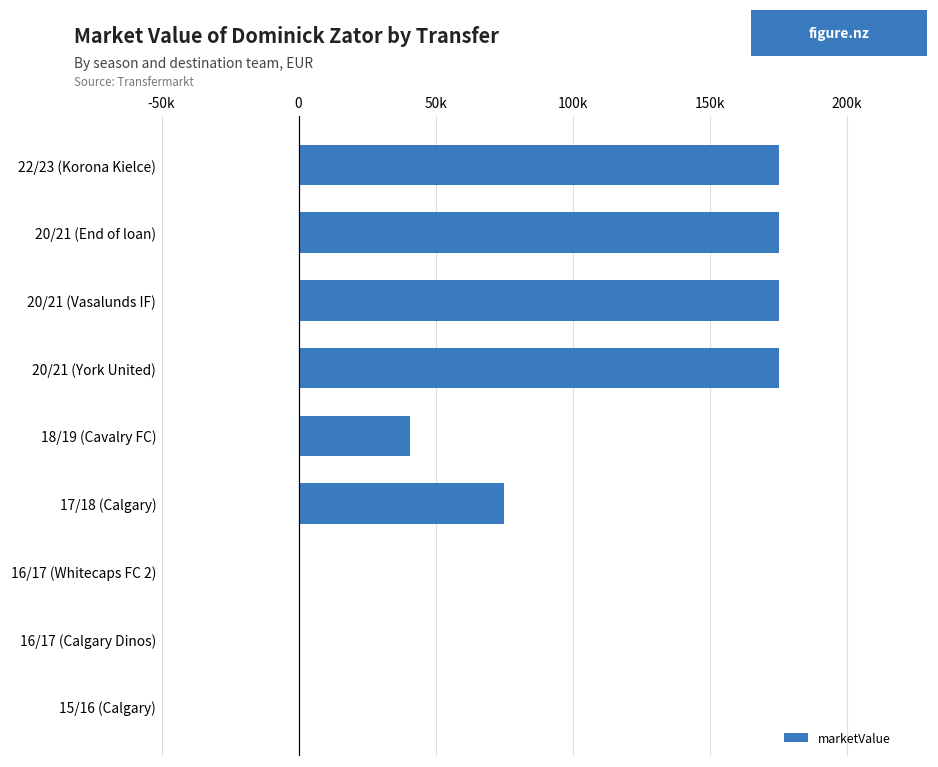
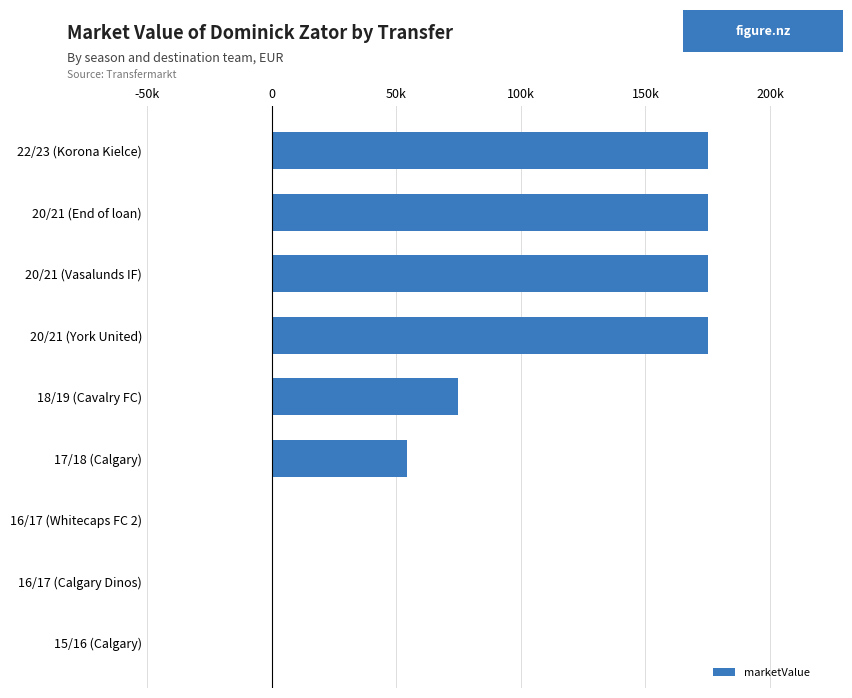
18/19 (Cavalry FC): 40000 -> 75000
17/18 (Calgary): 75000 -> 54000
